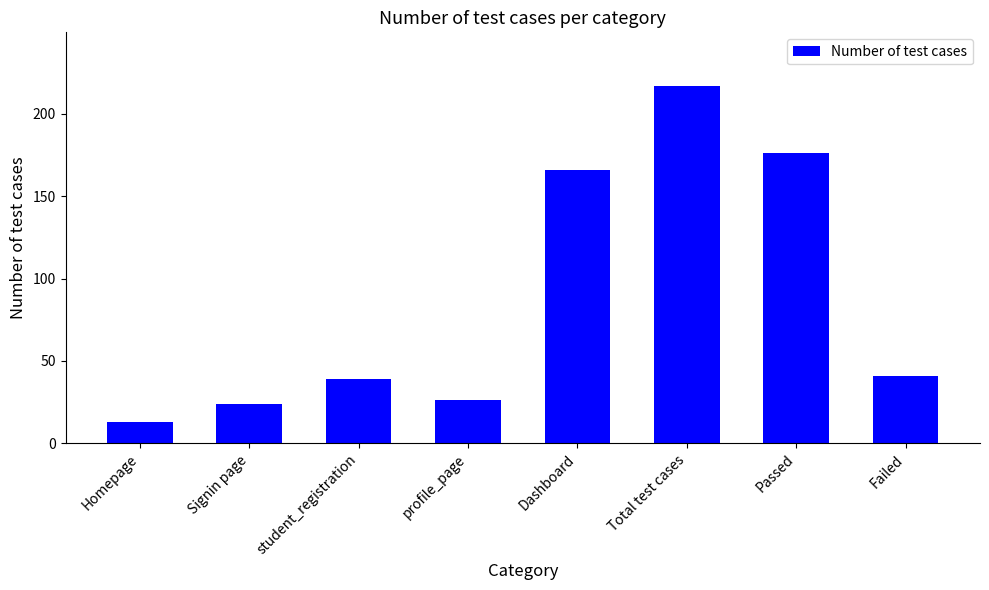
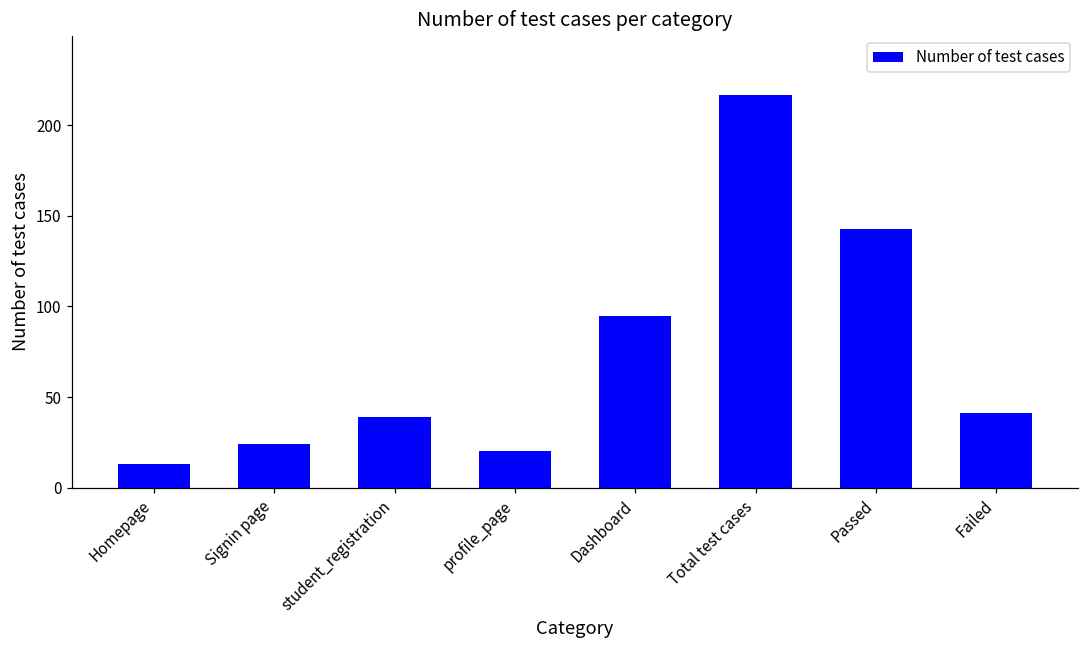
profile_page: 26 -> 20
Dashboard: 166 -> 95
Passed: 176 -> 143
